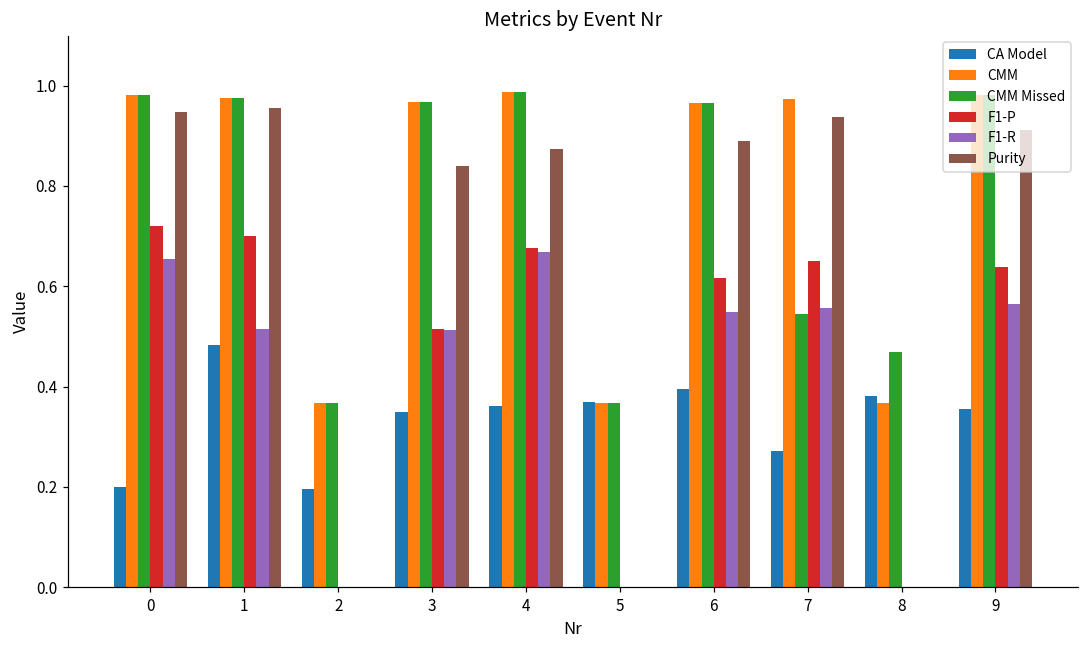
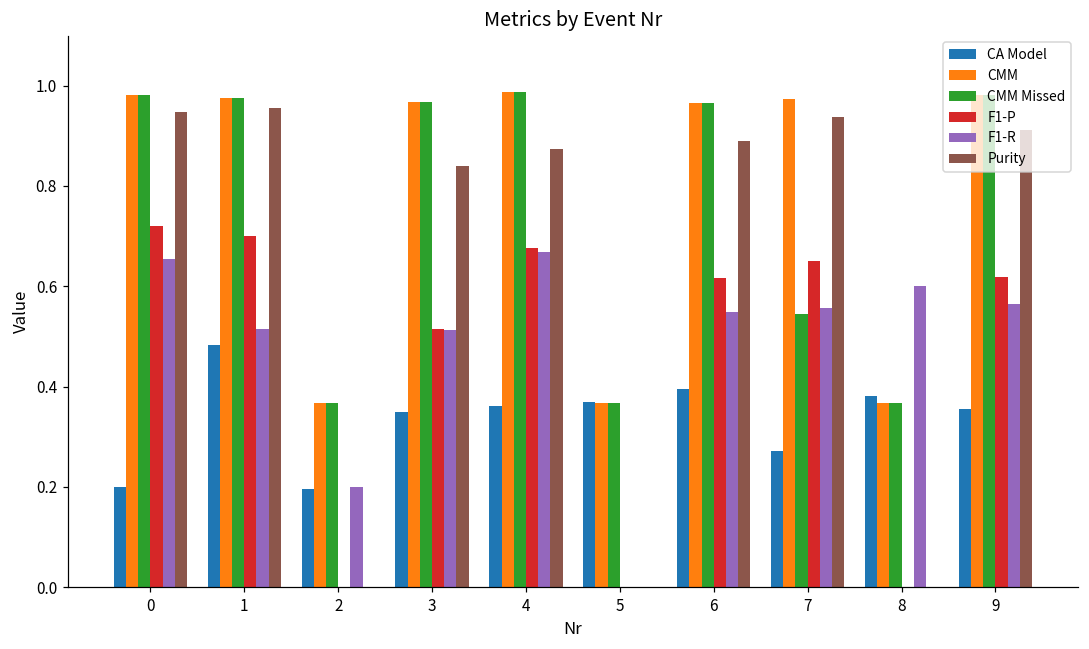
F1-R, 2: 0.0 -> 0.2
CMM Missed, 8: 0.47 -> 0.37
F1-R, 8: 0.0 -> 0.6
F1-P, 9: 0.64 -> 0.62
